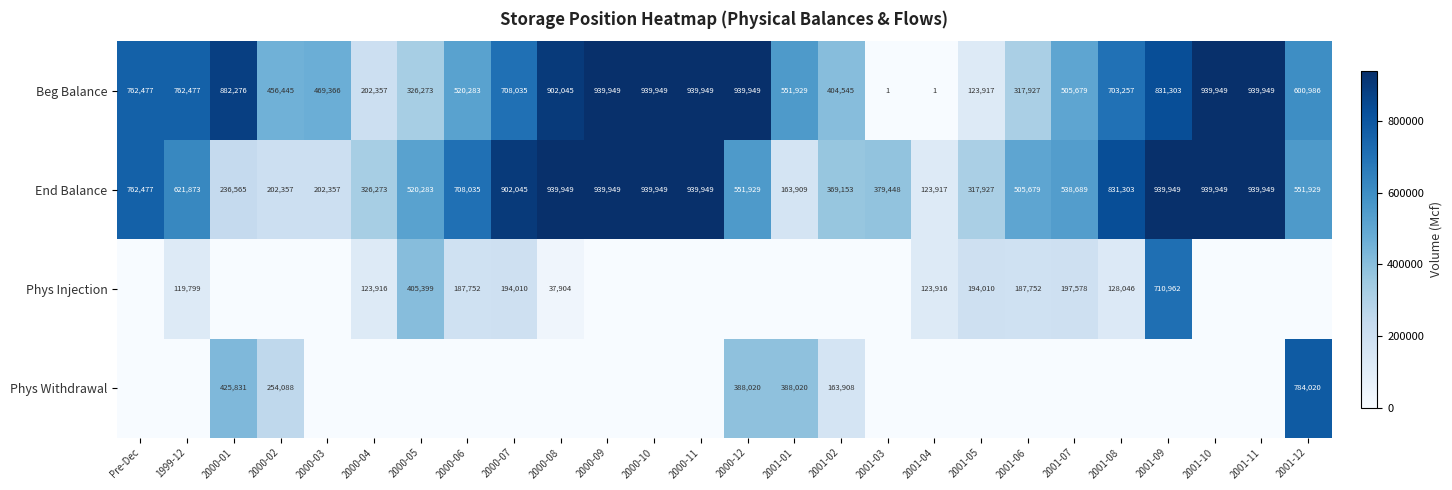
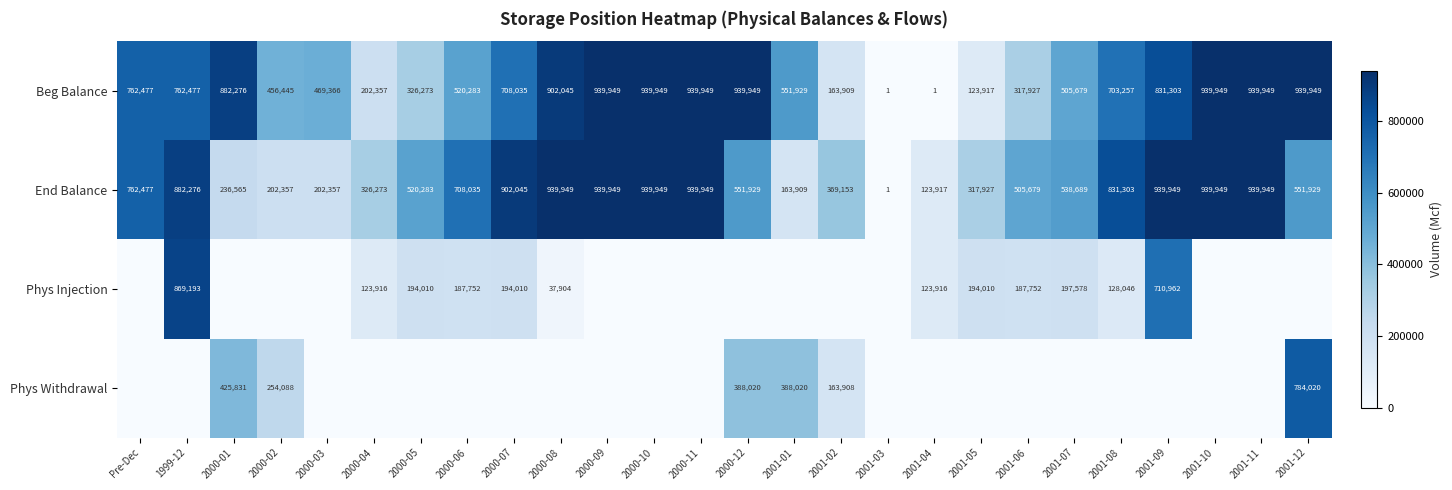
Beg Balance, 2001-02: 404,545 -> 163,909
Beg Balance, 2001-12: 600,986 -> 939,949
End Balance, 1999-12: 621,873 -> 882,276
End Balance, 2001-03: 379,448 -> 1
Phys Injection, 1999-12: 119,799 -> 869,193
Phys Injection, 2000-05: 405,399 -> 194,010
